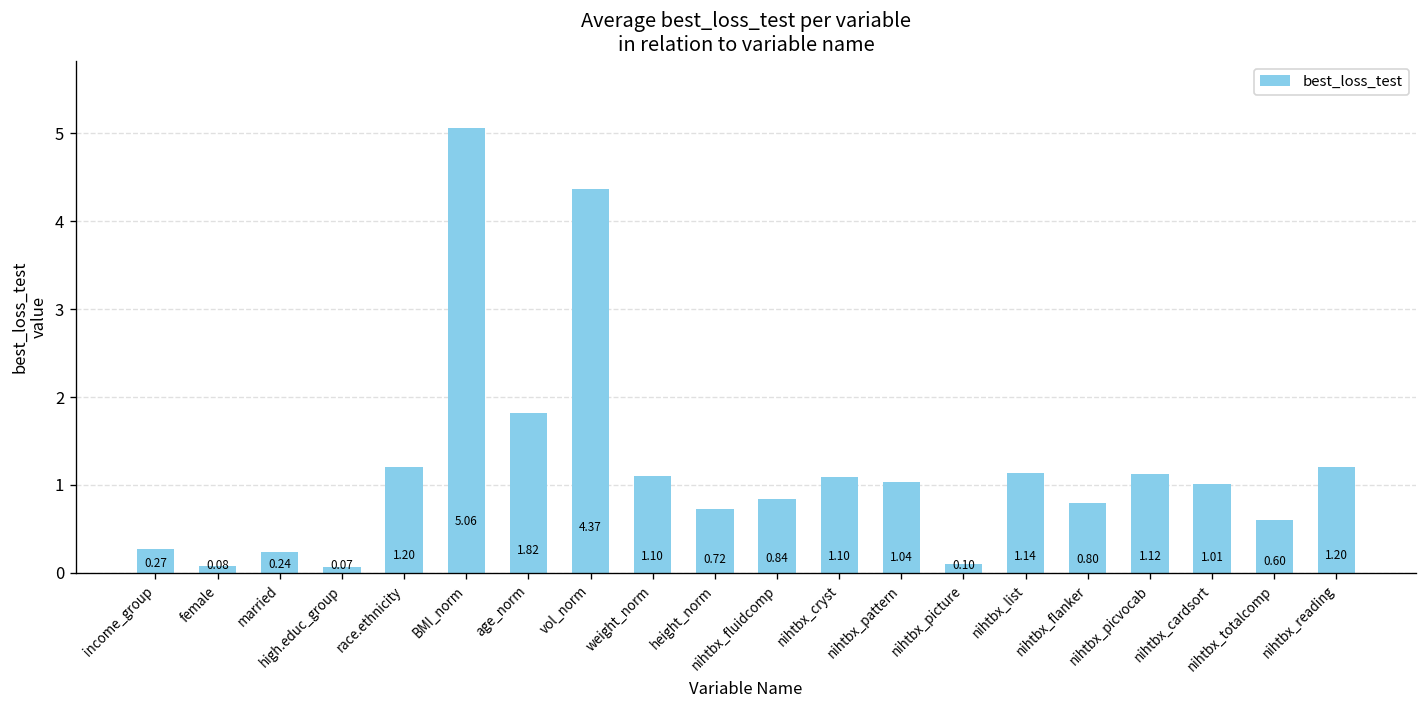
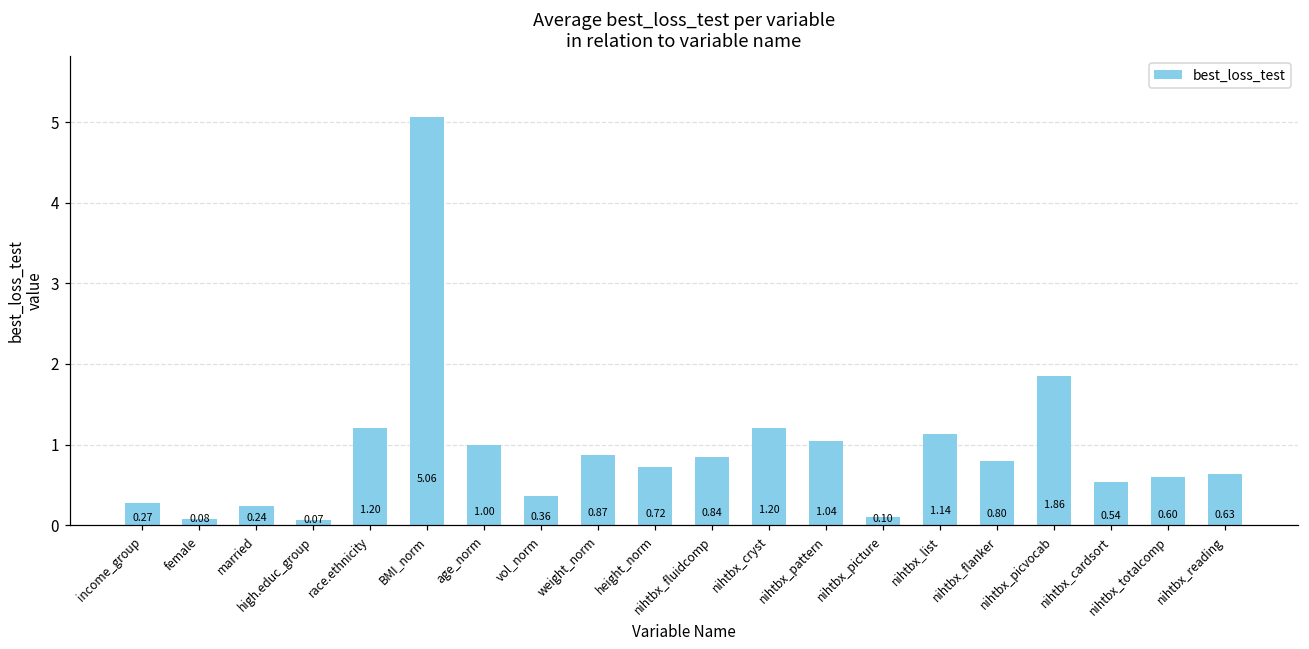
age_norm: 1.82 -> 1.00
vol_norm: 4.37 -> 0.36
weight_norm: 1.10 -> 0.87
nihtbx_cryst: 1.10 -> 1.20
nihtbx_picvocab: 1.12 -> 1.86
nihtbx_cardsort: 1.01 -> 0.54
nihtbx_reading: 1.20 -> 0.63
